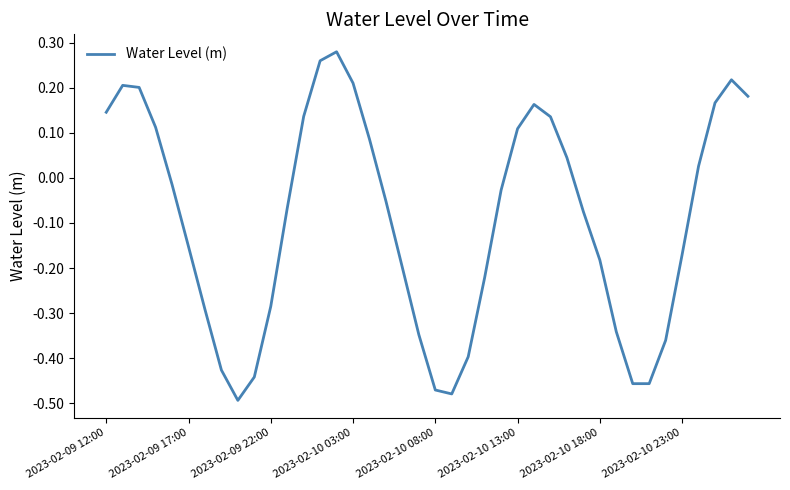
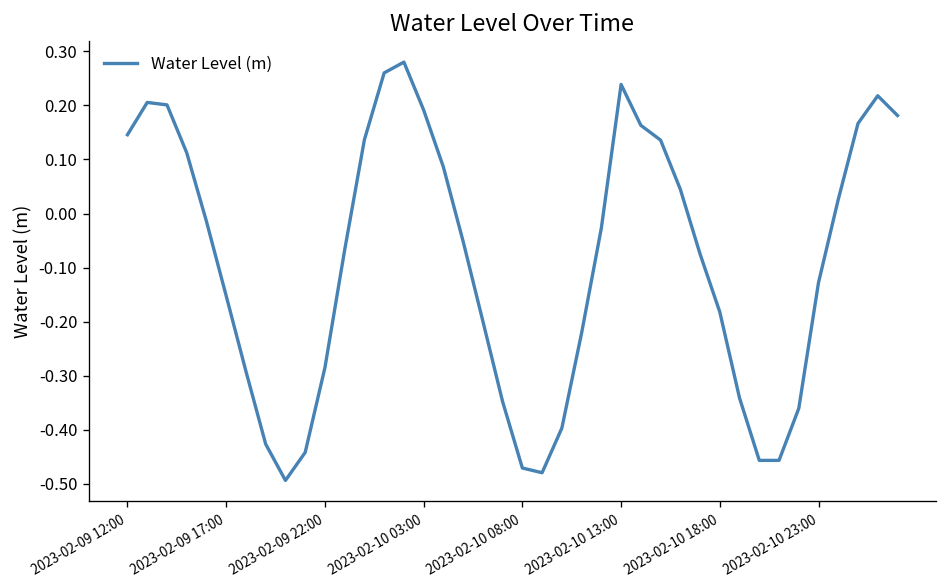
2023-02-10 03:00: 0.21 -> 0.19
2023-02-10 13:00: 0.11 -> 0.24
2023-02-10 23:00: -0.17 -> -0.13
